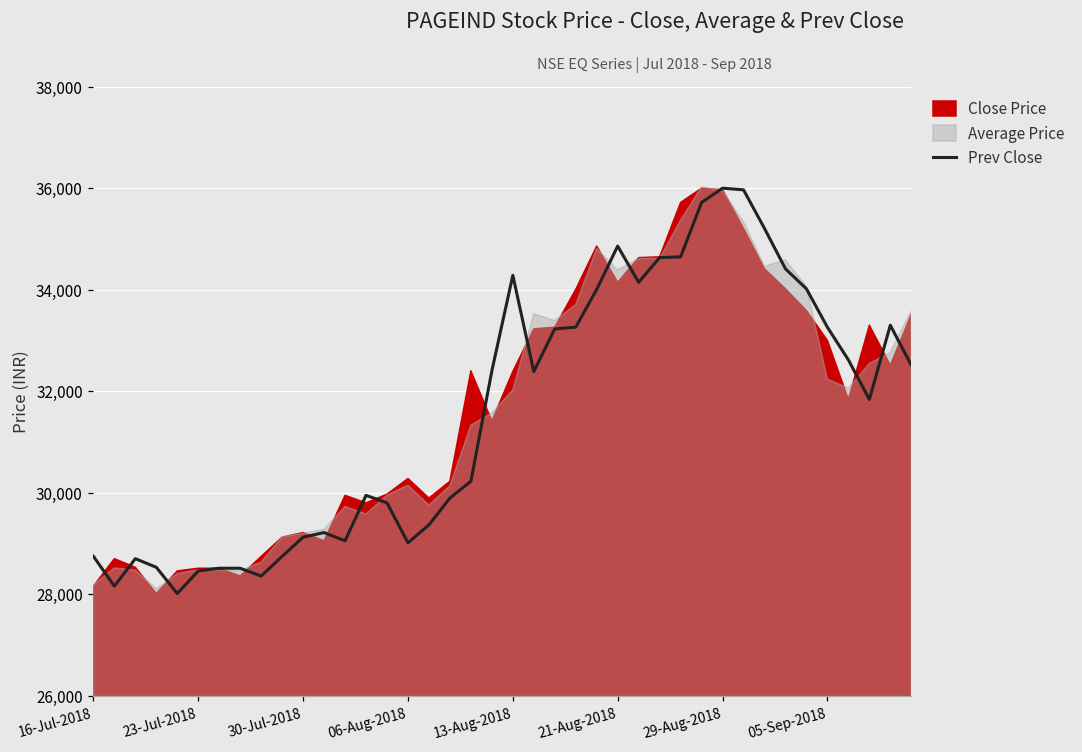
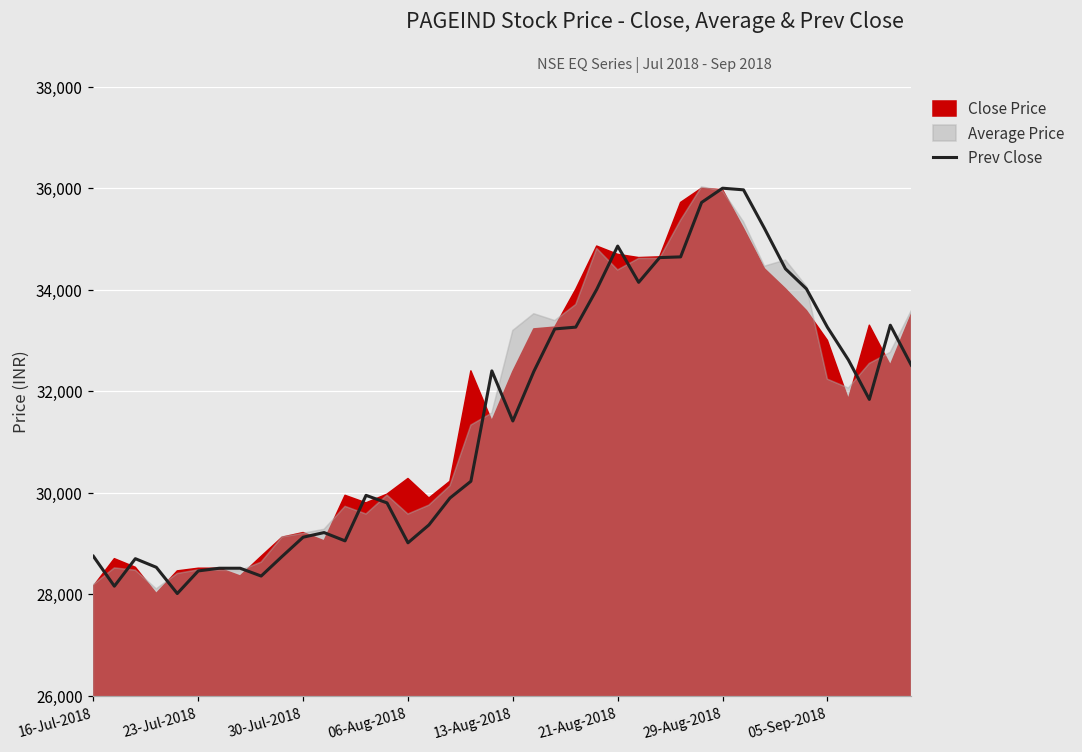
Average Price, 06-Aug-2018: 30,200 -> 29,600
Prev Close, 13-Aug-2018: 34,300 -> 31,400
Average Price, 13-Aug-2018: 32,000 -> 33,200
Close Price, 21-Aug-2018: 34,200 -> 34,700
